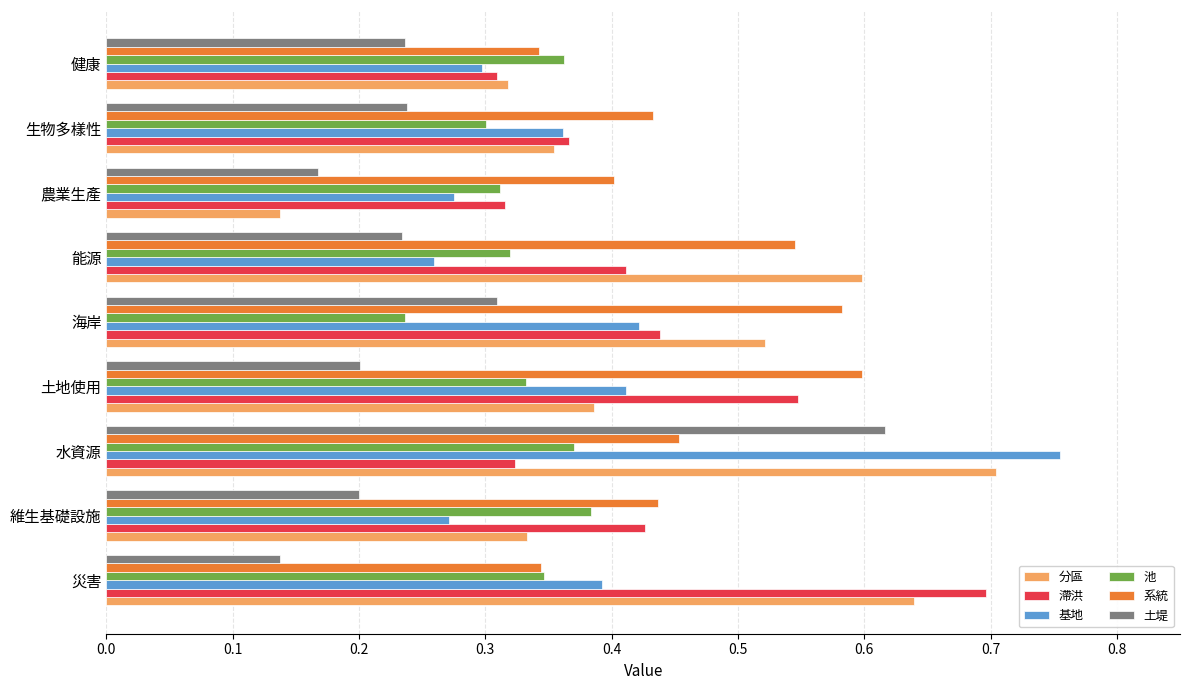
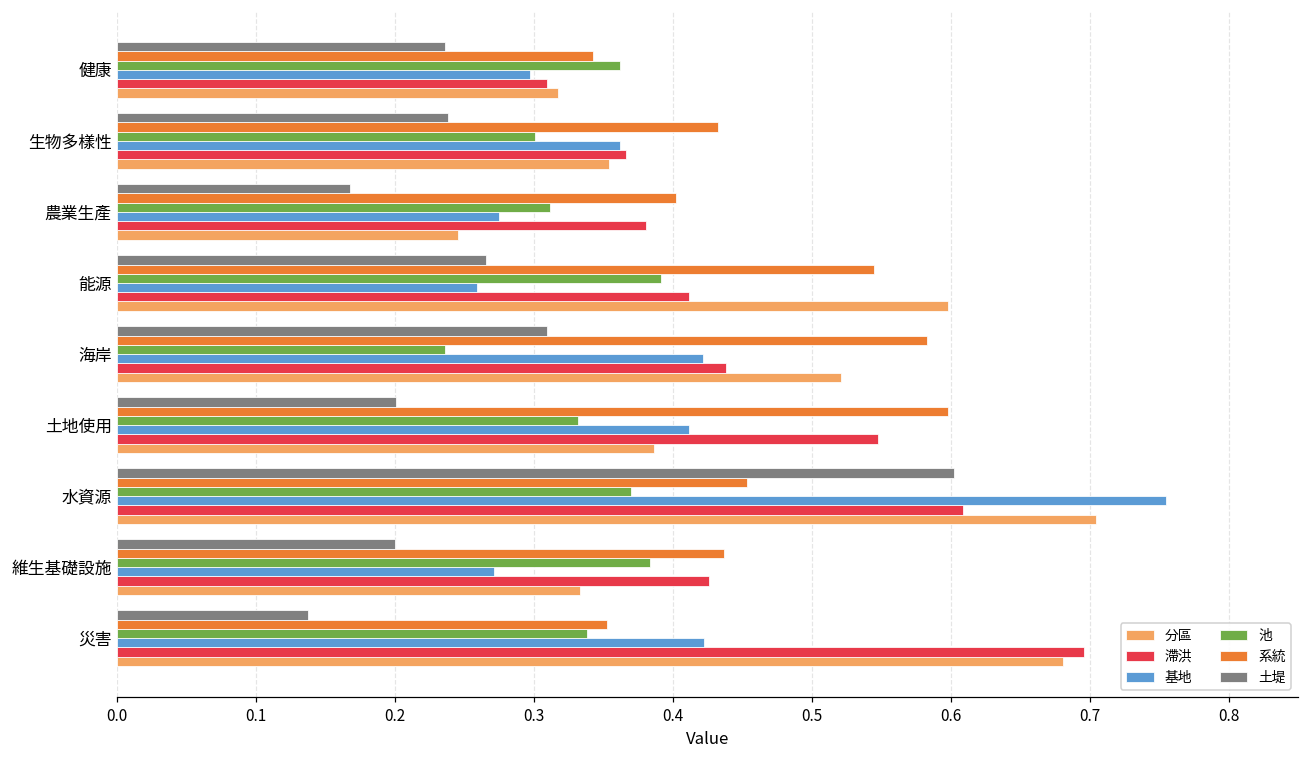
滯洪, 農業生產: 0.316 -> 0.380
分區, 農業生產: 0.138 -> 0.246
土堤, 能源: 0.234 -> 0.266
池, 能源: 0.320 -> 0.391
土堤, 水資源: 0.616 -> 0.602
滯洪, 水資源: 0.323 -> 0.609
系統, 災害: 0.344 -> 0.352
池, 災害: 0.346 -> 0.338
基地, 災害: 0.392 -> 0.422
分區, 災害: 0.639 -> 0.681
